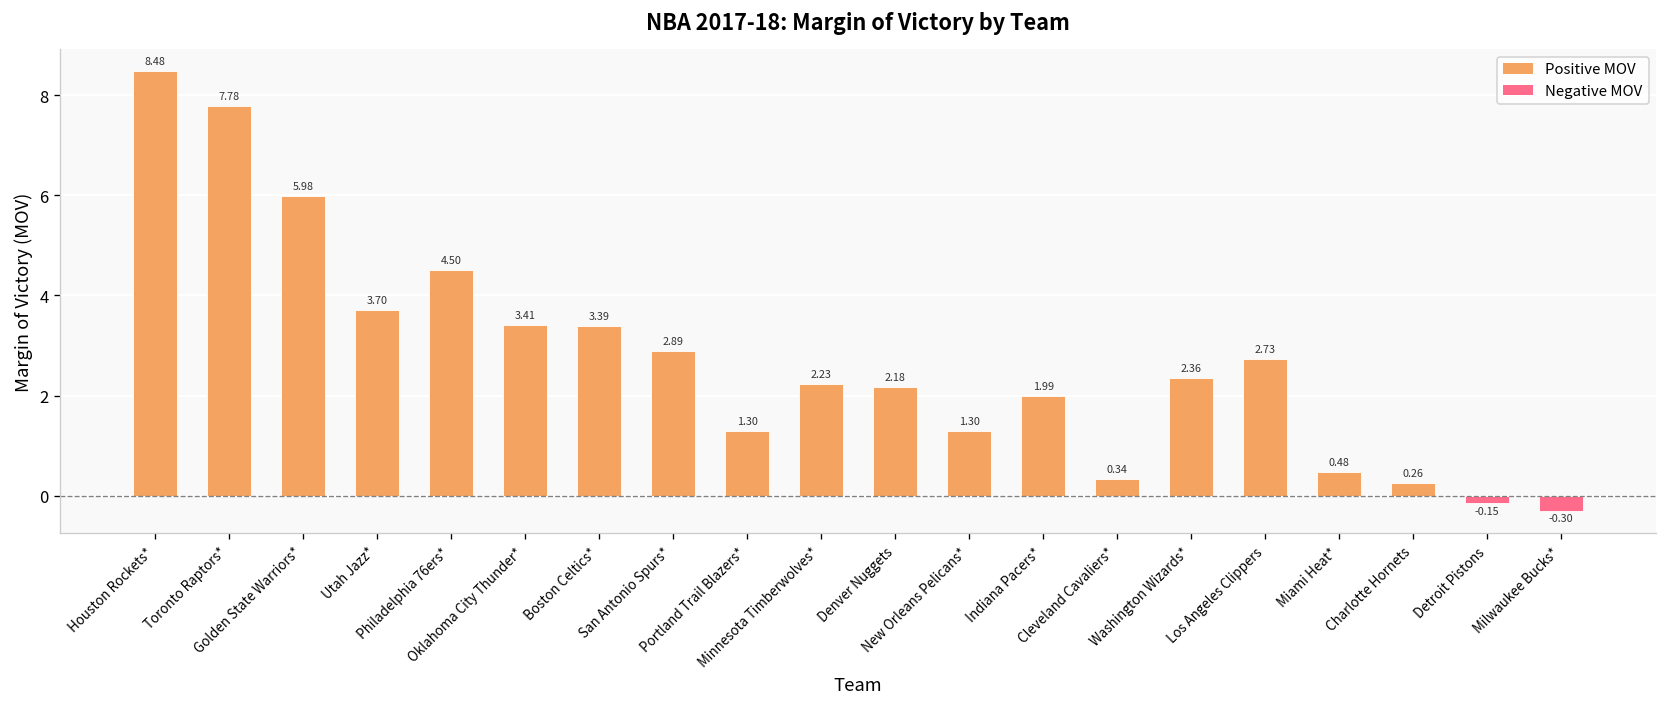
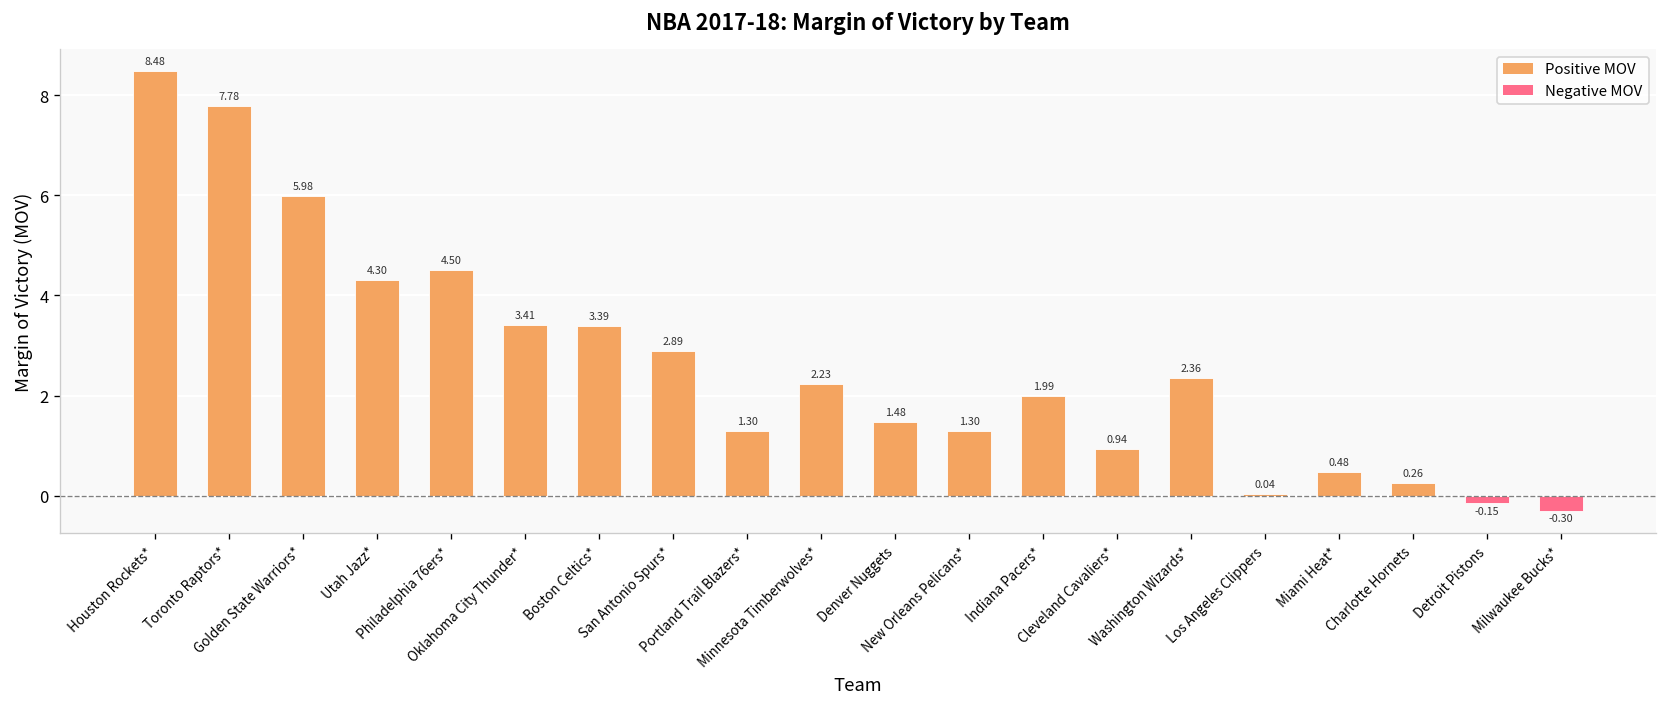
Utah Jazz*: 3.70 -> 4.30
Denver Nuggets: 2.18 -> 1.48
Cleveland Cavaliers*: 0.34 -> 0.94
Los Angeles Clippers: 2.73 -> 0.04
